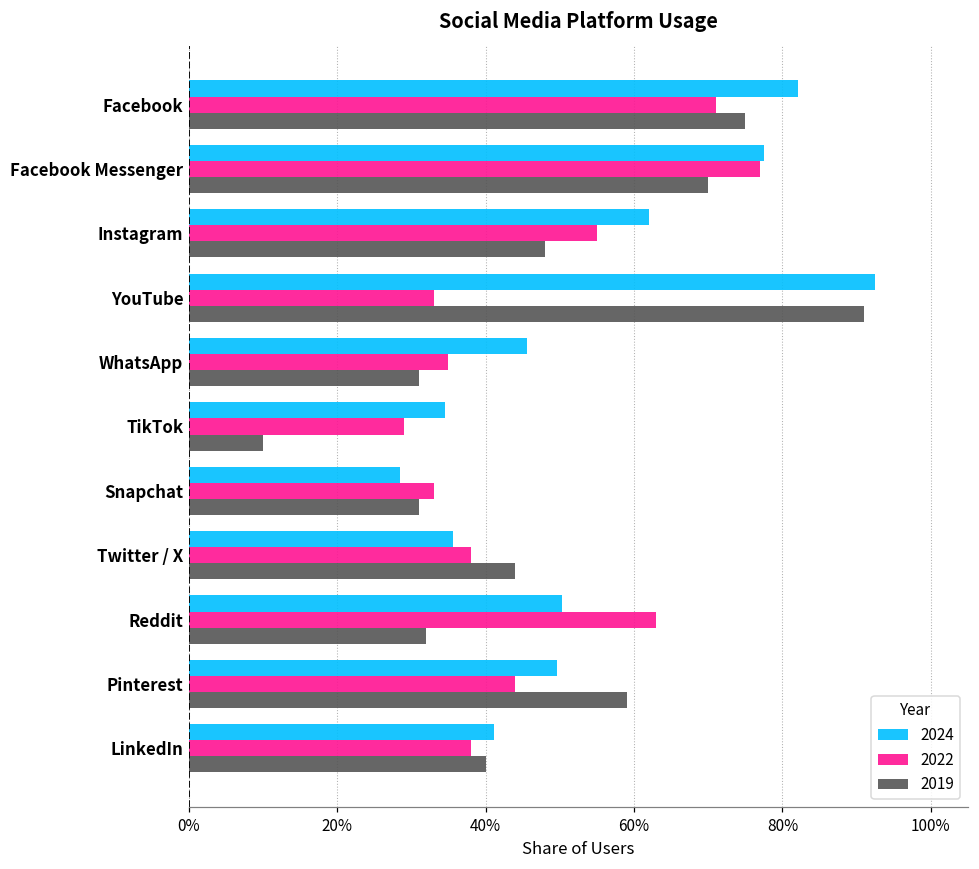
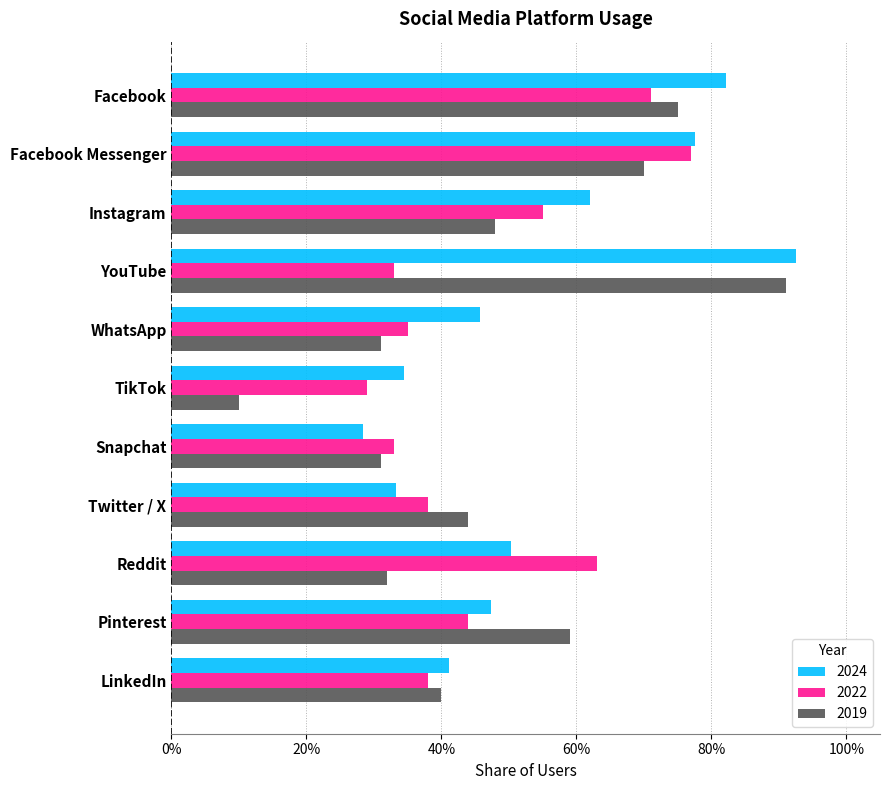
2024, Twitter / X: 36% -> 33%
2024, Pinterest: 50% -> 47%
